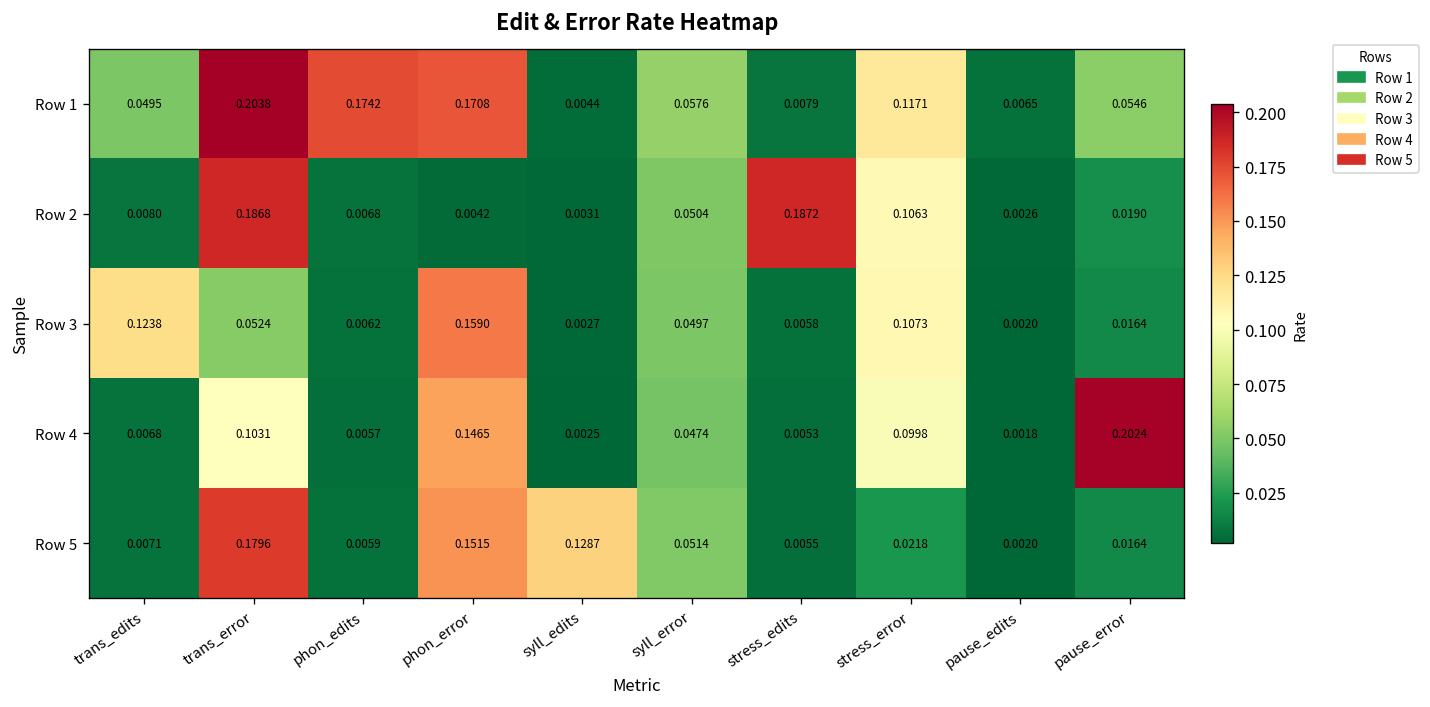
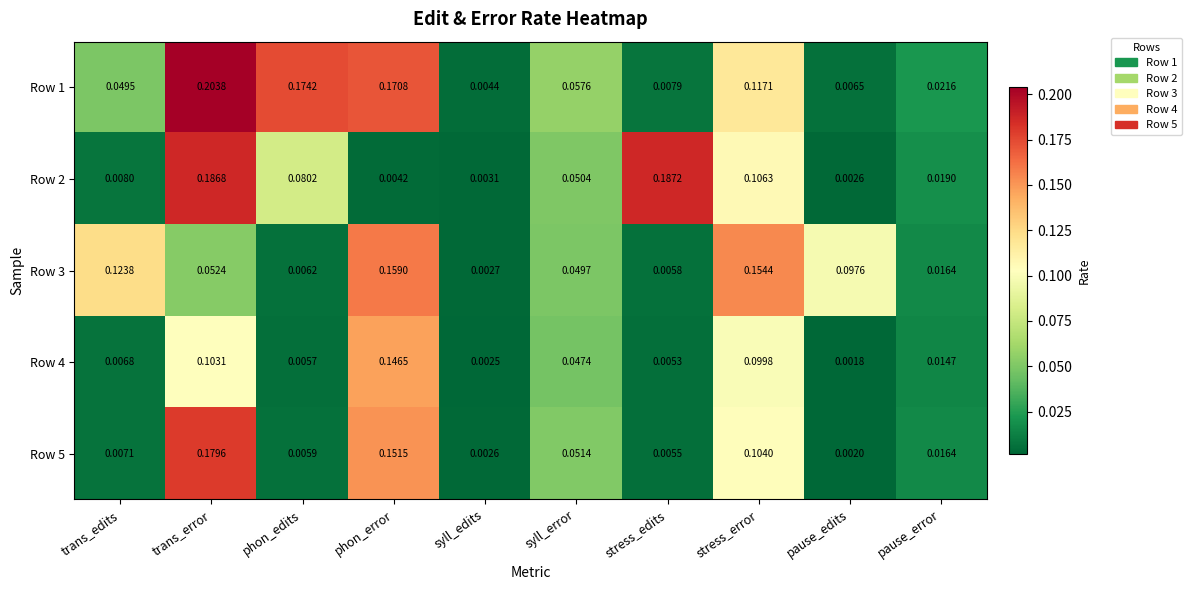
Row 1, pause_error: 0.0546 -> 0.0216
Row 2, phon_edits: 0.0068 -> 0.0802
Row 3, stress_error: 0.1073 -> 0.1544
Row 3, pause_edits: 0.0020 -> 0.0976
Row 4, pause_error: 0.2024 -> 0.0147
Row 5, syll_edits: 0.1287 -> 0.0026
Row 5, stress_error: 0.0218 -> 0.1040
